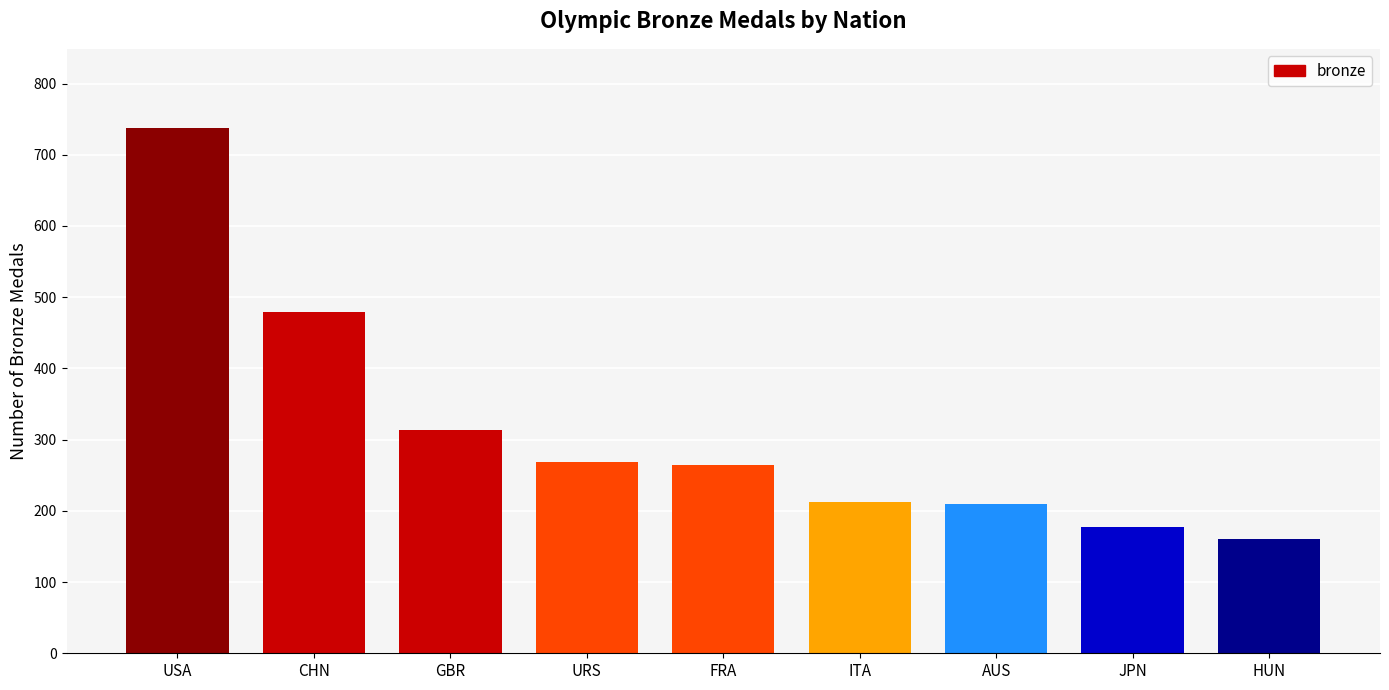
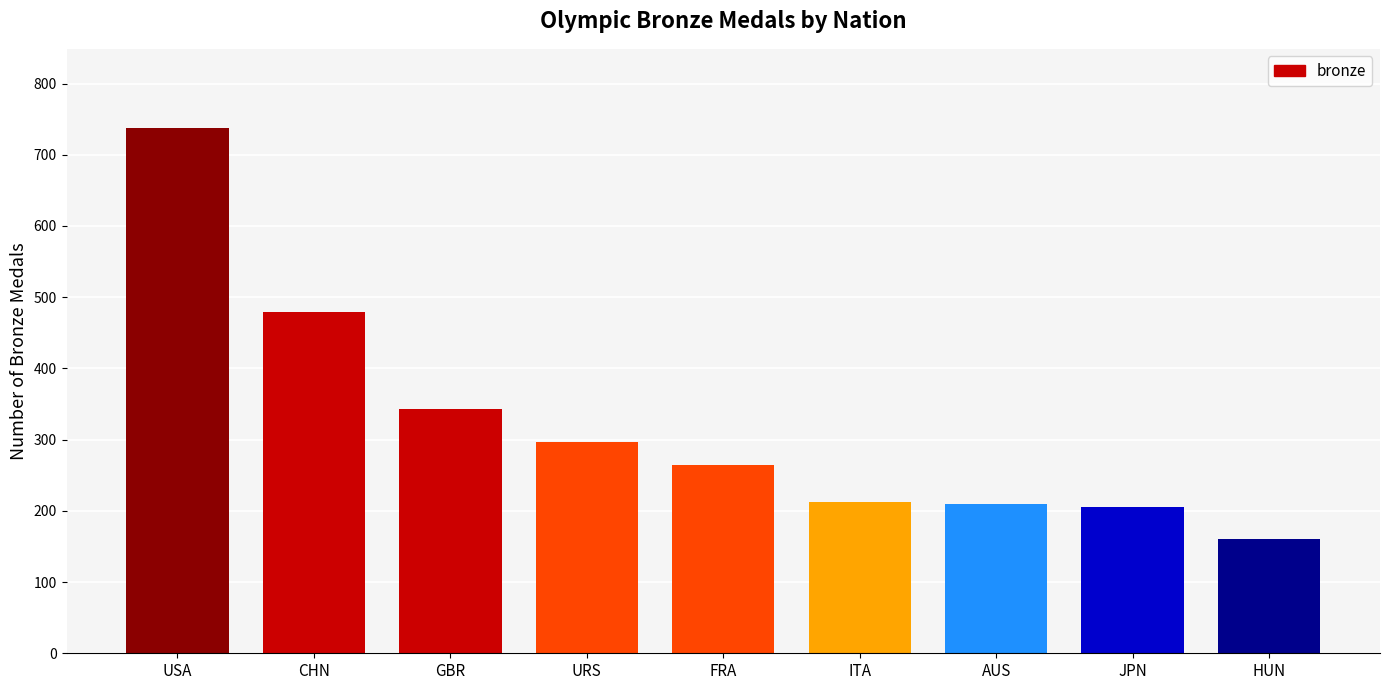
GBR: 310 -> 340
URS: 270 -> 300
JPN: 180 -> 210
